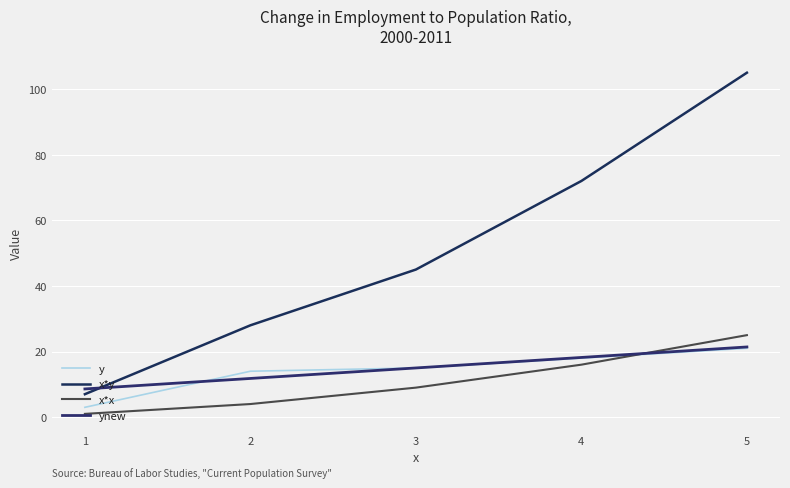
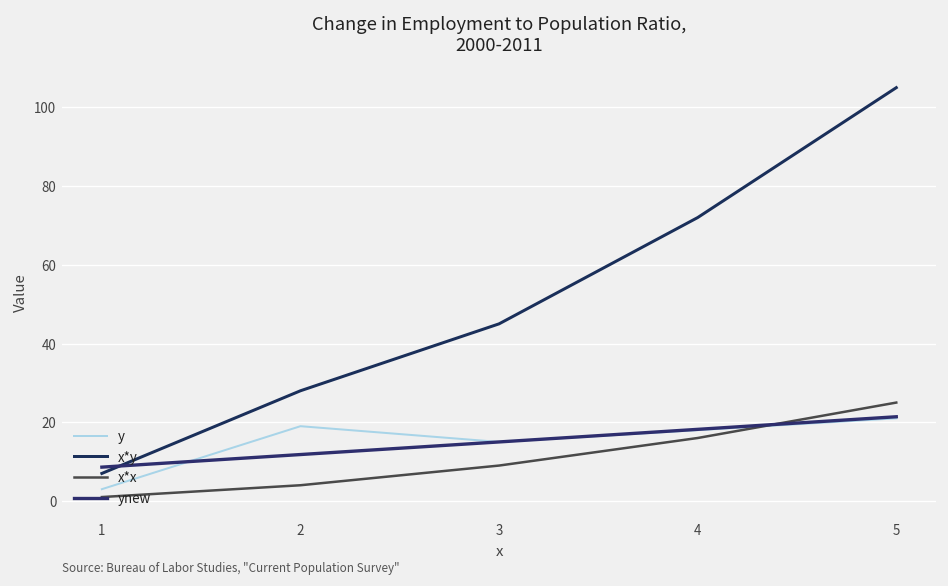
y, 2: 14 -> 19
